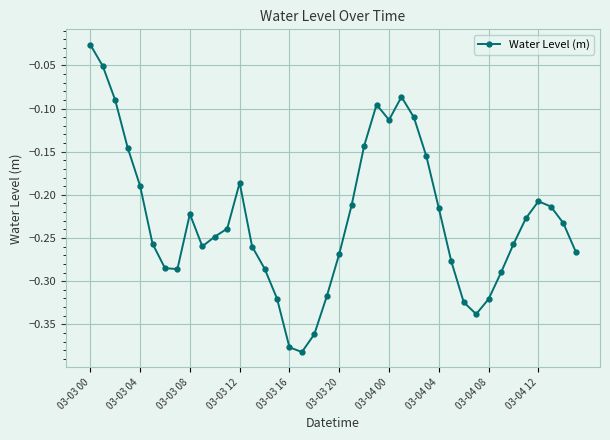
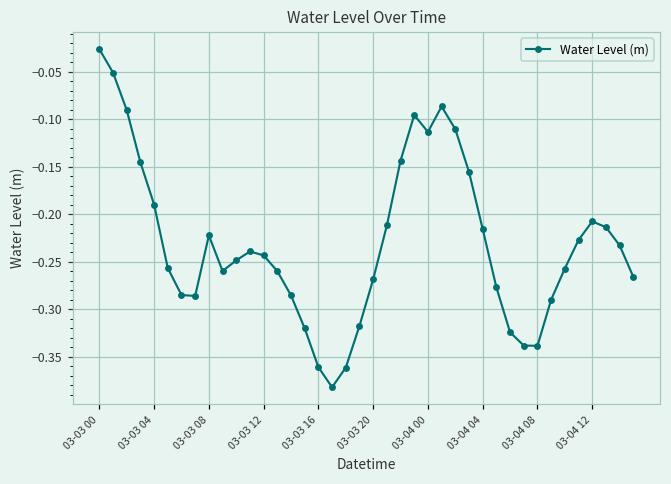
03-03 12: -0.19 -> -0.24
03-03 16: -0.38 -> -0.36
03-04 08: -0.32 -> -0.34
